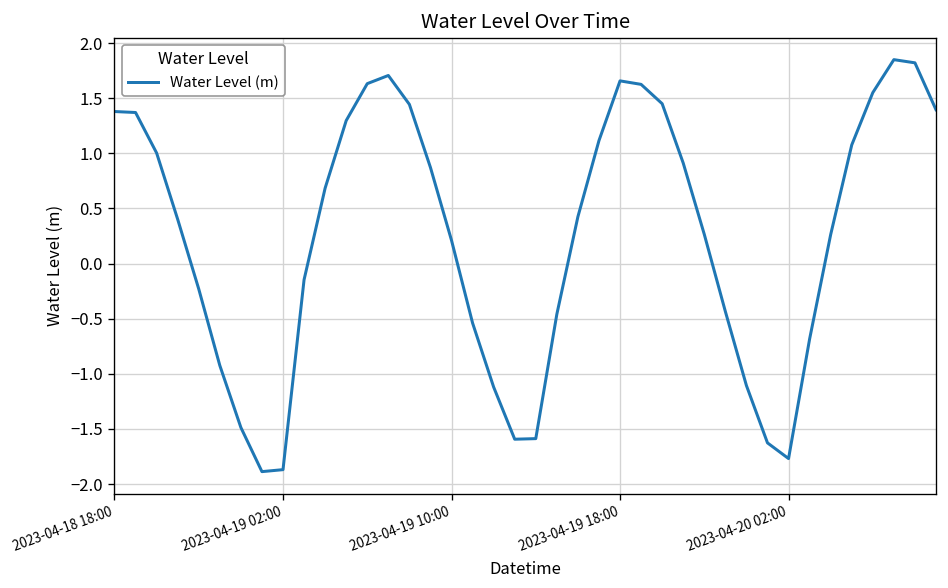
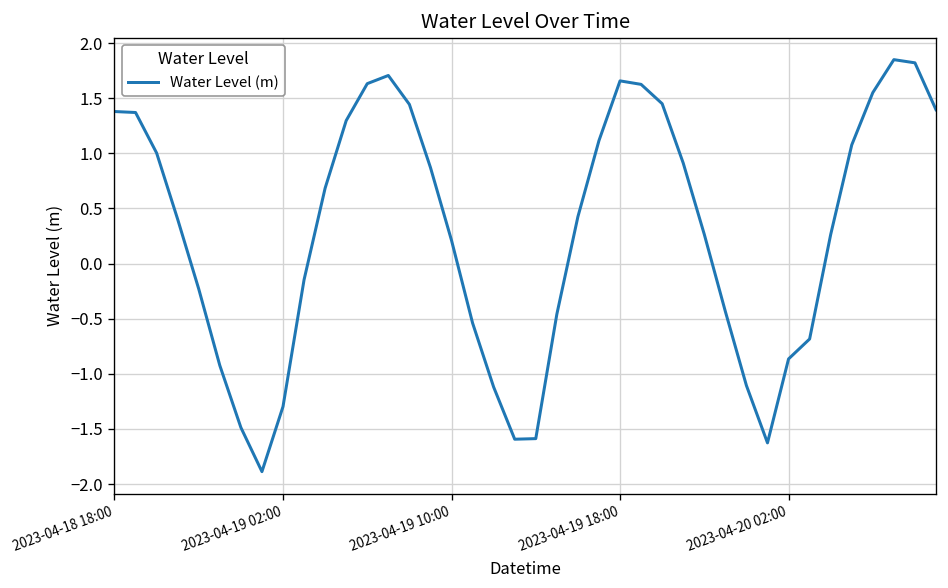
2023-04-19 02:00: -1.9 -> -1.3
2023-04-20 02:00: -1.8 -> -0.9
